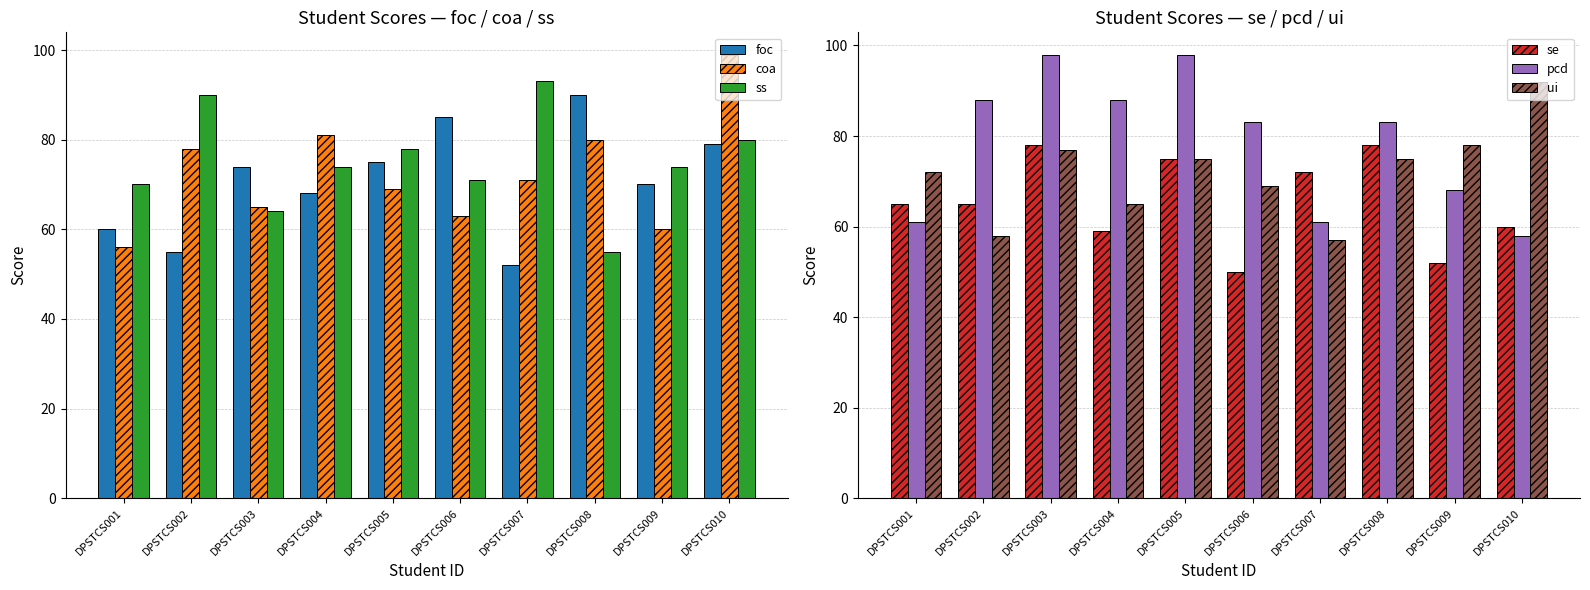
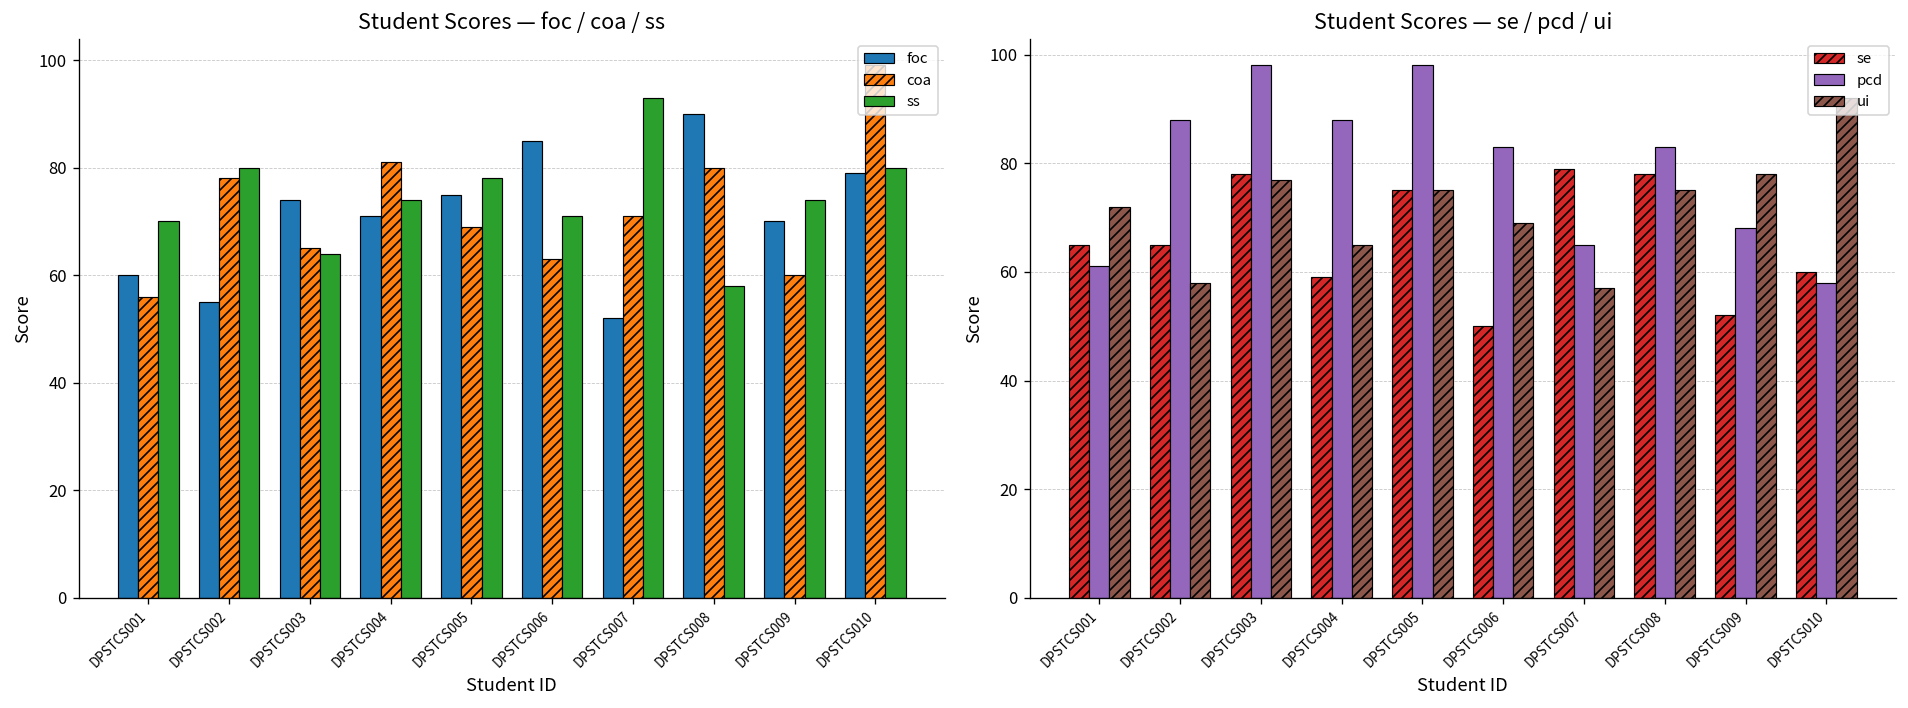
Student Scores — foc / coa / ss, ss, DPSTCS002: 90 -> 80
Student Scores — foc / coa / ss, foc, DPSTCS004: 68 -> 71
Student Scores — foc / coa / ss, ss, DPSTCS008: 55 -> 58
Student Scores — se / pcd / ui, se, DPSTCS007: 72 -> 79
Student Scores — se / pcd / ui, pcd, DPSTCS007: 61 -> 65
